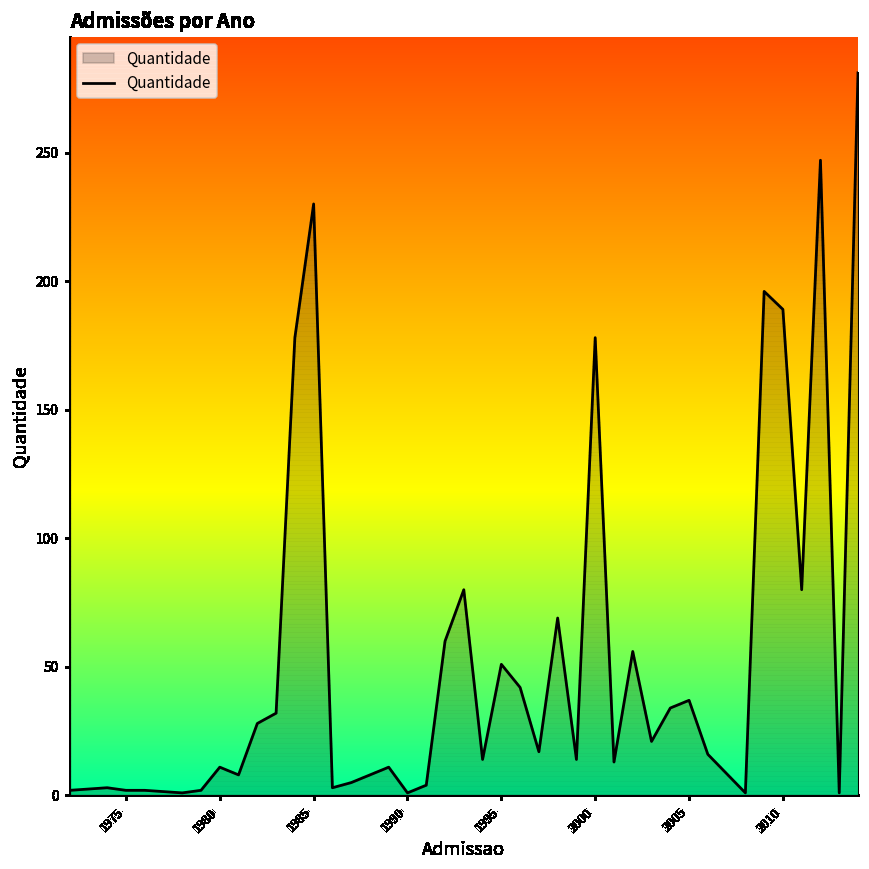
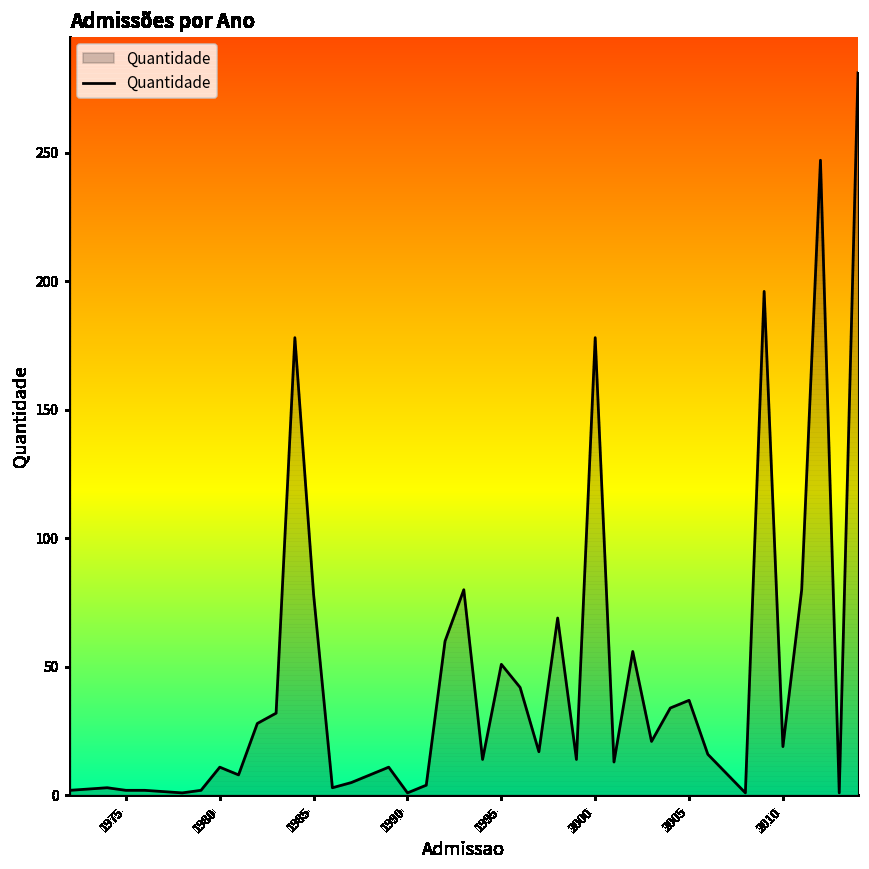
1985: 230 -> 78
2010: 189 -> 19
